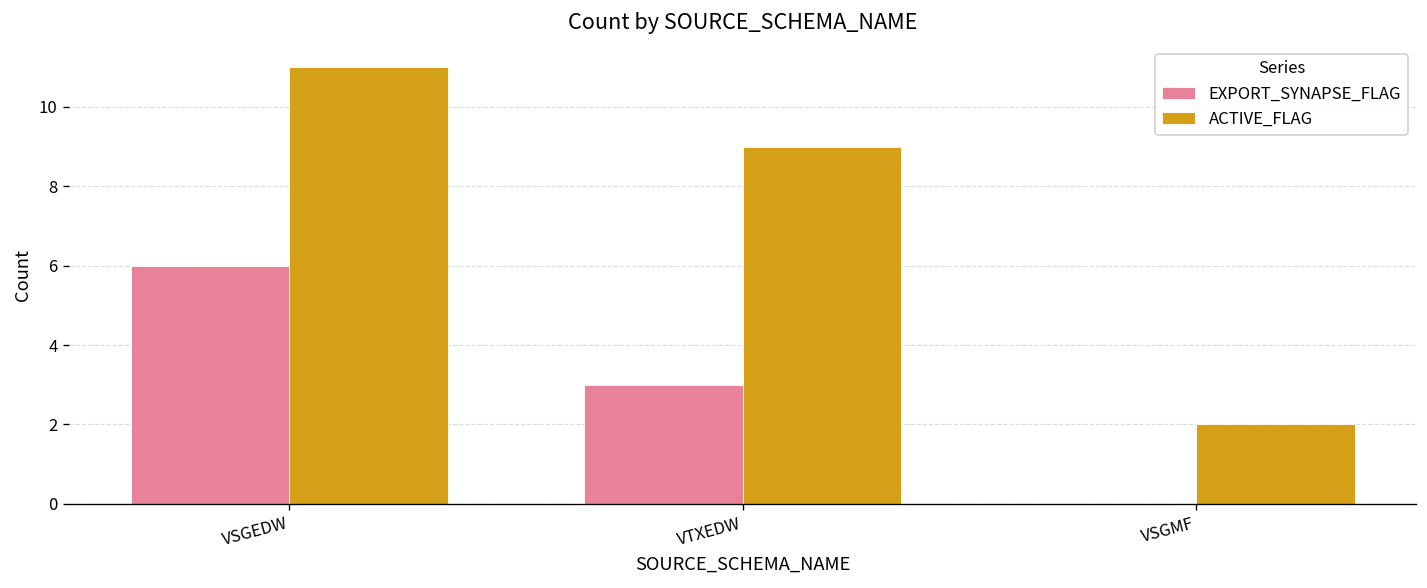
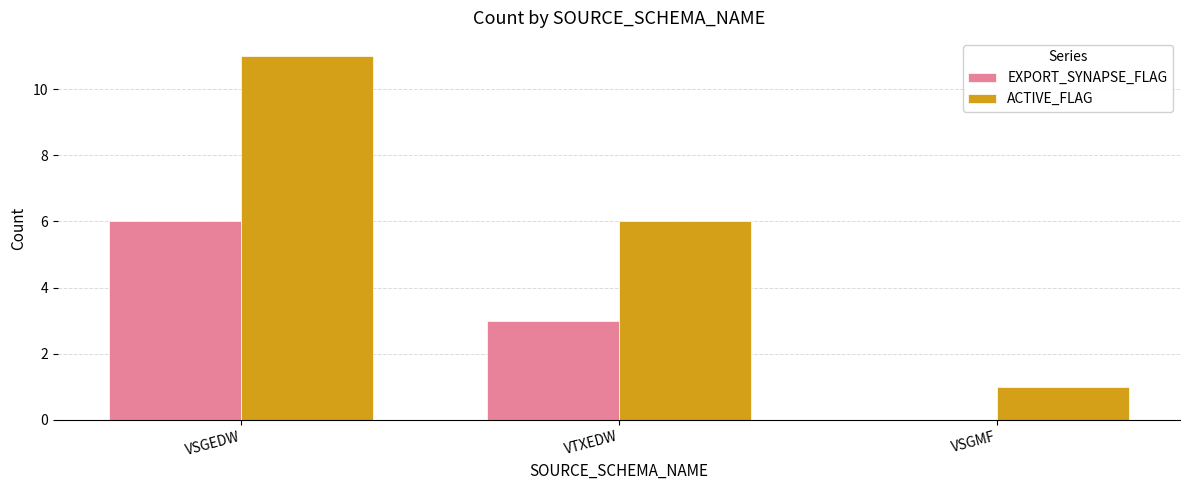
ACTIVE_FLAG, VTXEDW: 9 -> 6
ACTIVE_FLAG, VSGMF: 2 -> 1
